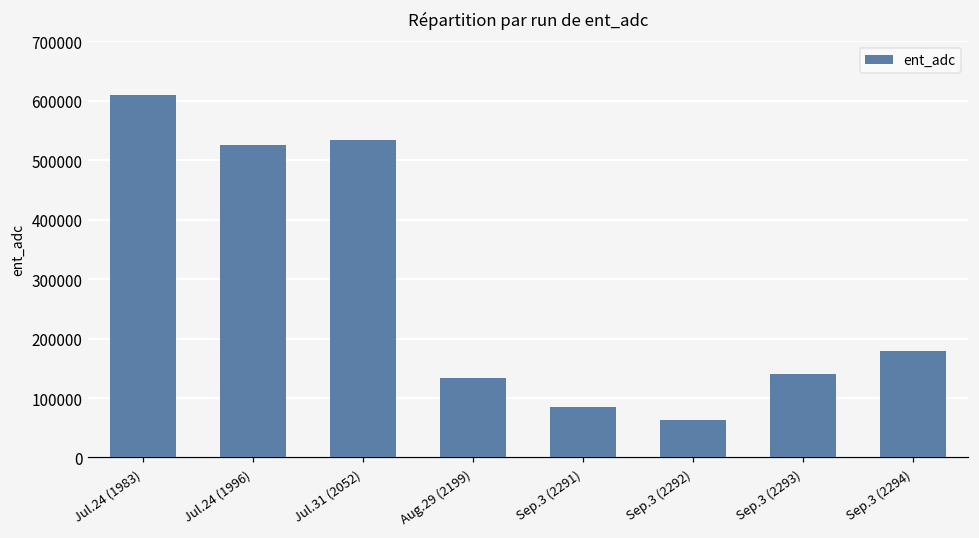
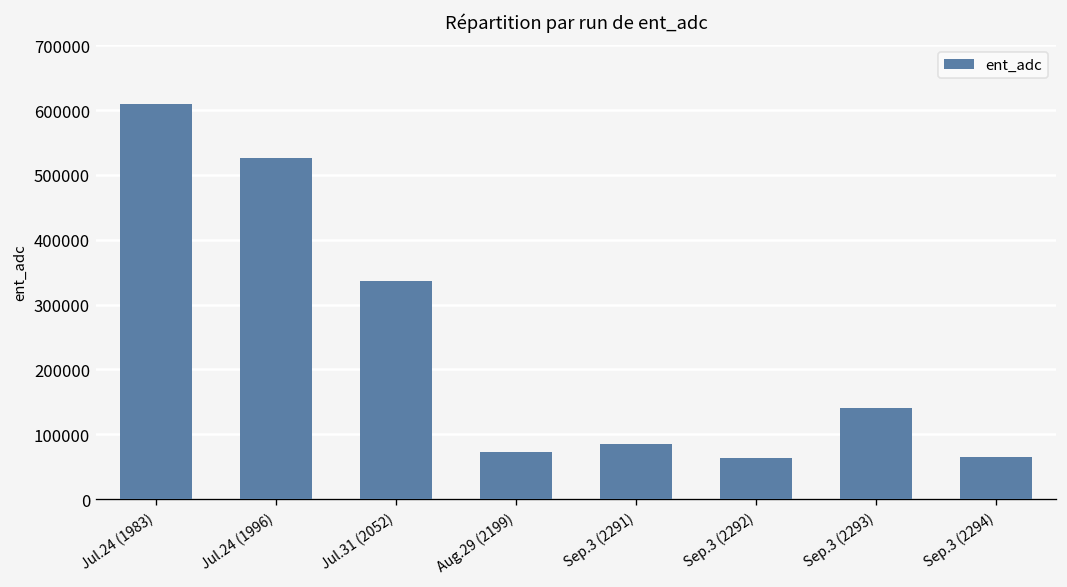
Jul.31 (2052): 530000 -> 340000
Aug.29 (2199): 130000 -> 70000
Sep.3 (2294): 180000 -> 60000
